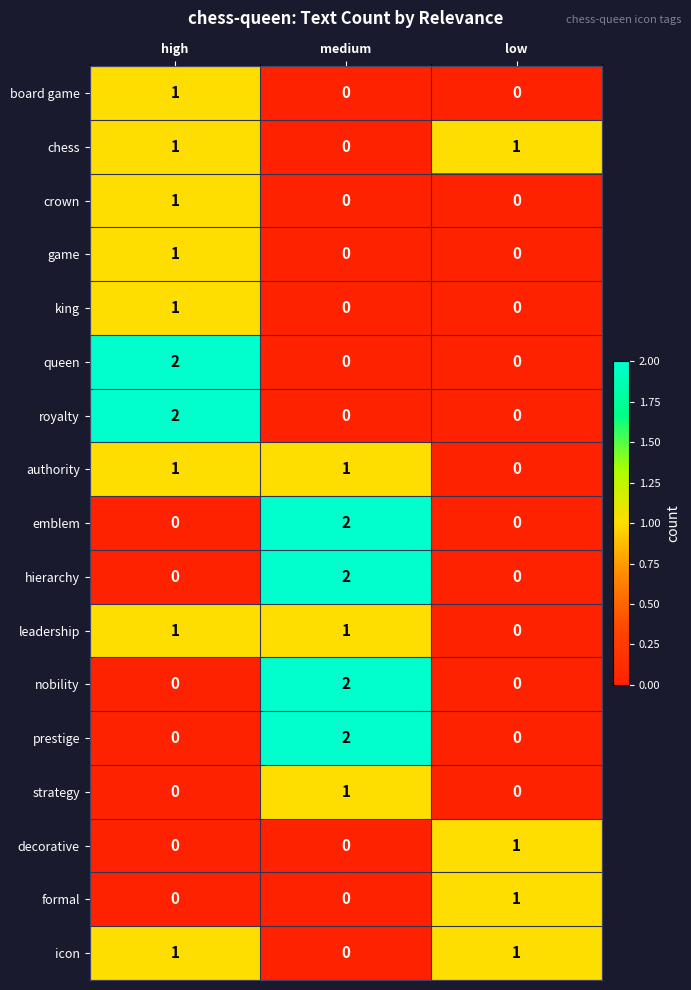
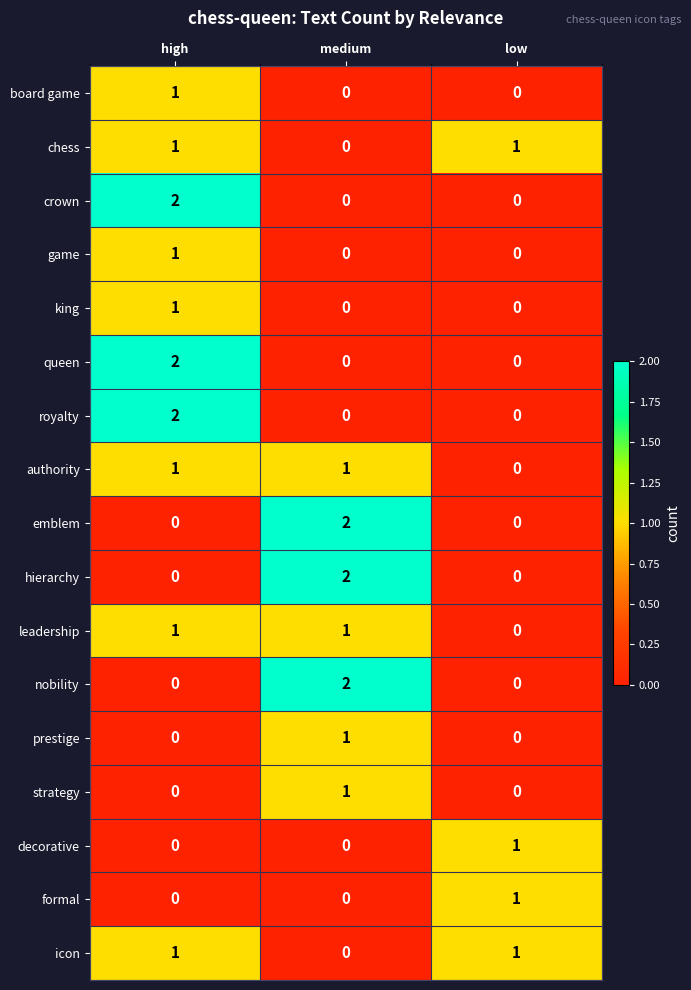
crown, high: 1 -> 2
prestige, medium: 2 -> 1
